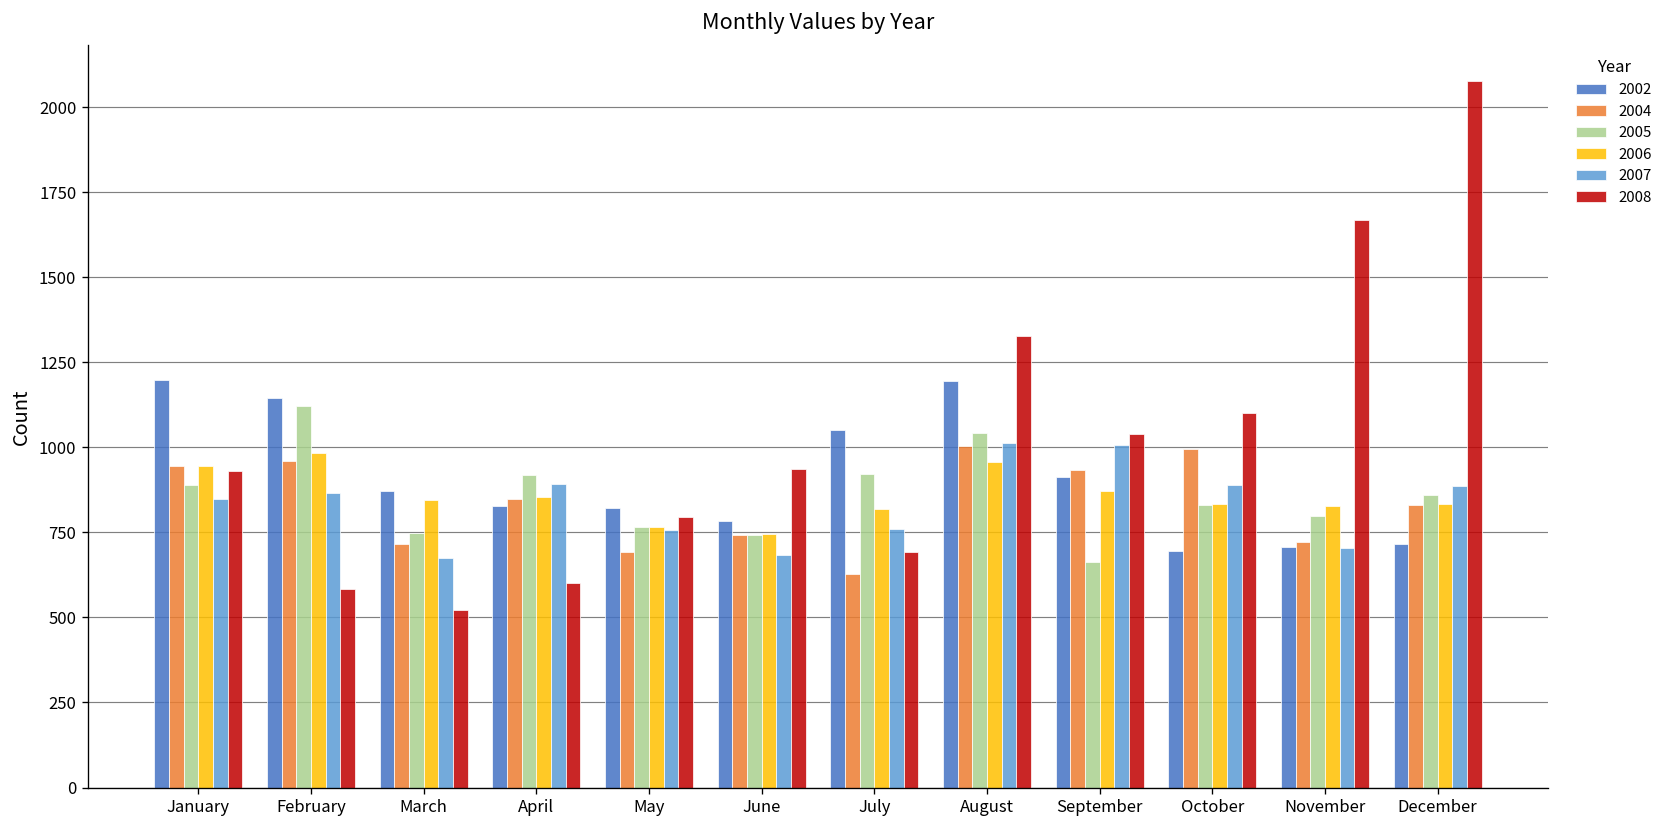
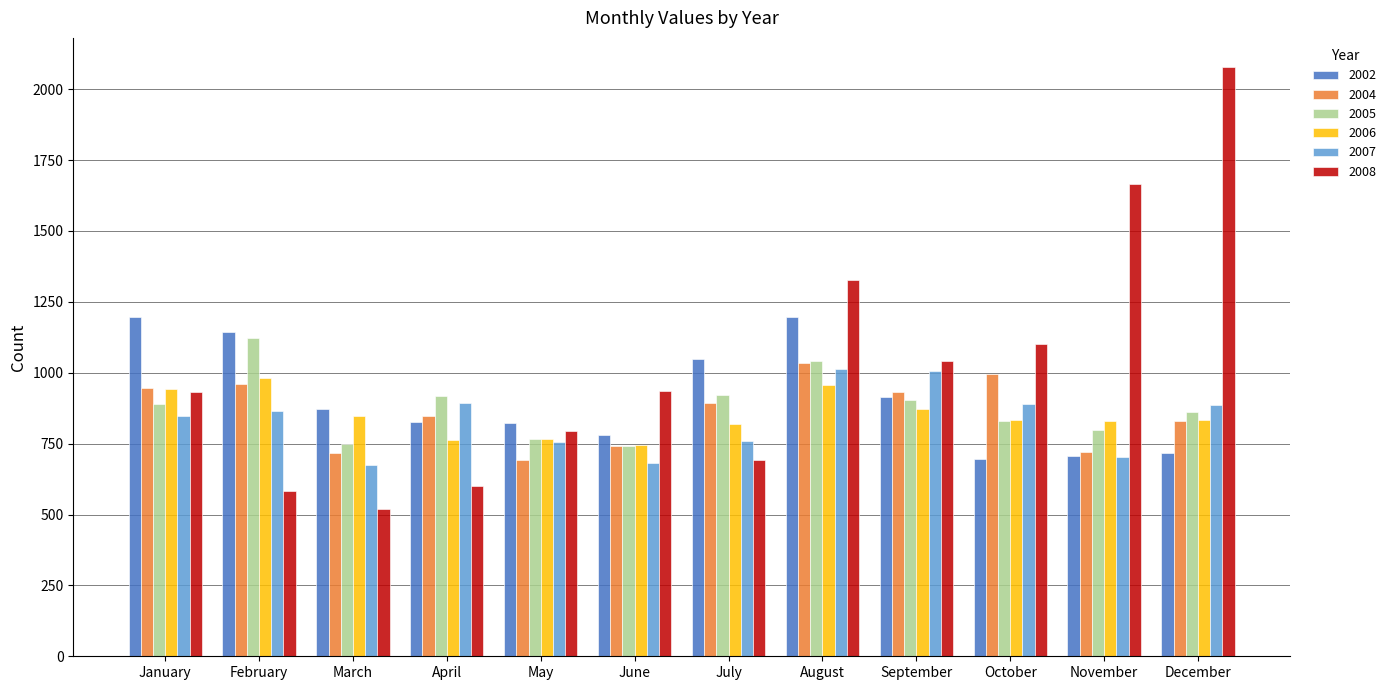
2006, April: 850 -> 760
2004, July: 630 -> 890
2004, August: 1000 -> 1030
2005, September: 660 -> 900
